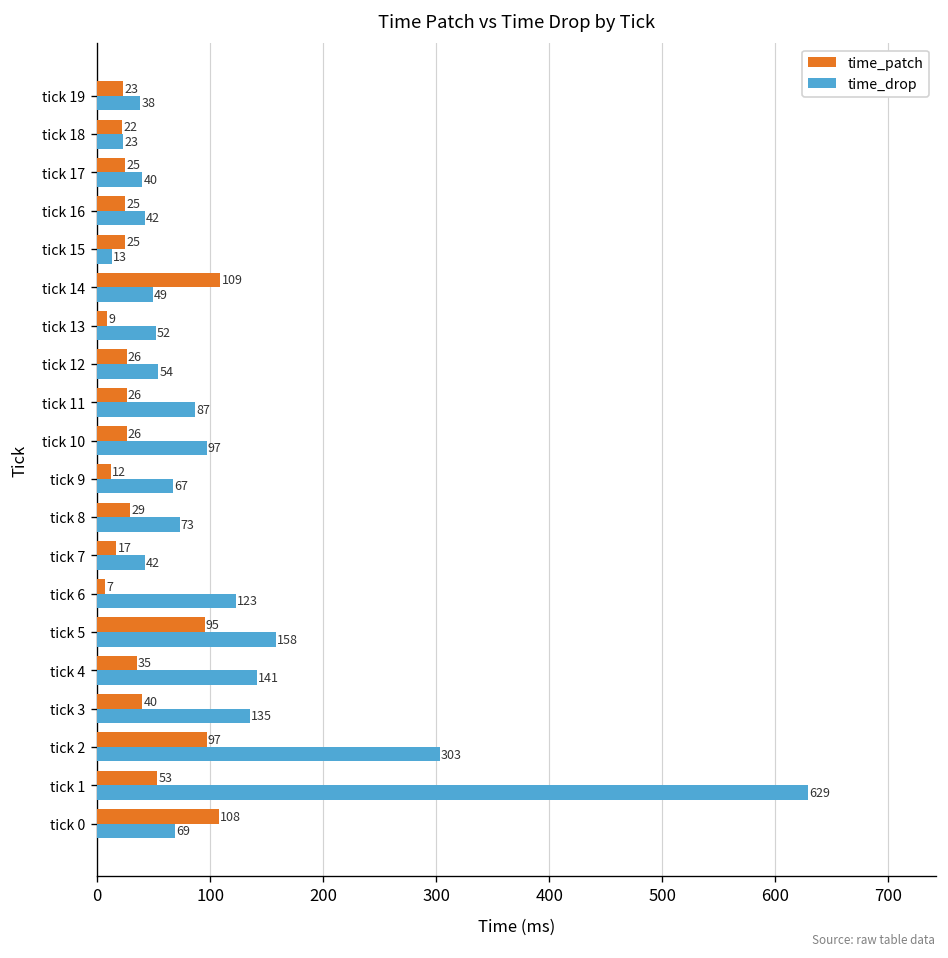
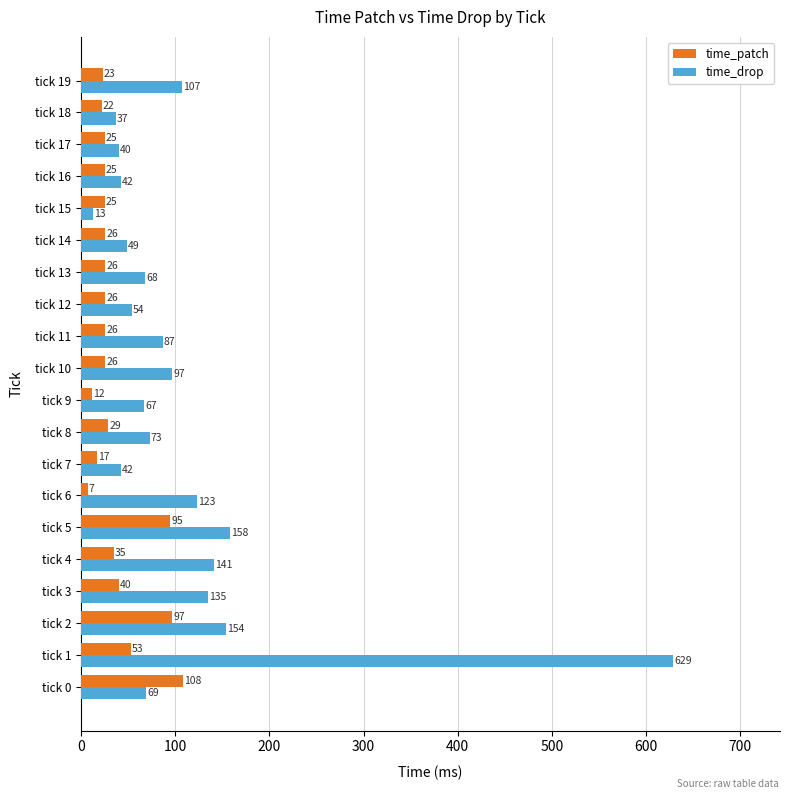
time_drop, tick 19: 38 -> 107
time_drop, tick 18: 23 -> 37
time_patch, tick 14: 109 -> 26
time_patch, tick 13: 9 -> 26
time_drop, tick 13: 52 -> 68
time_drop, tick 2: 303 -> 154
